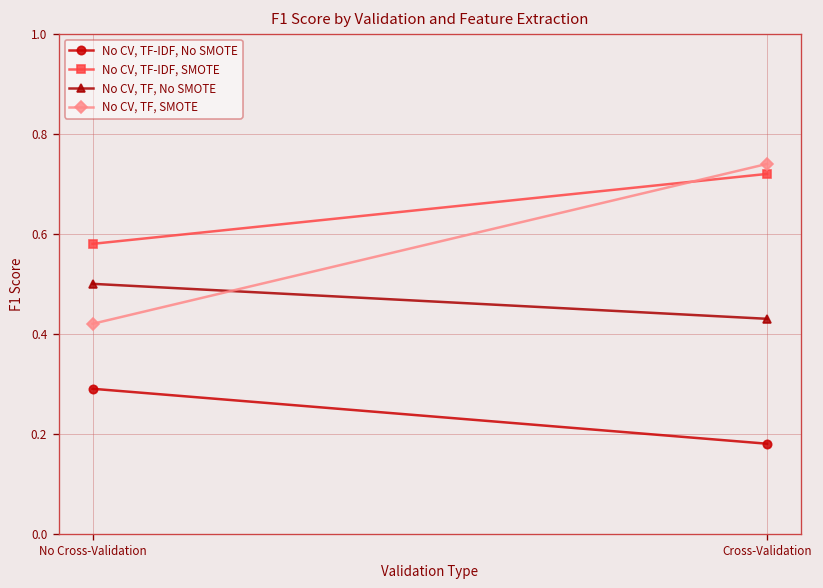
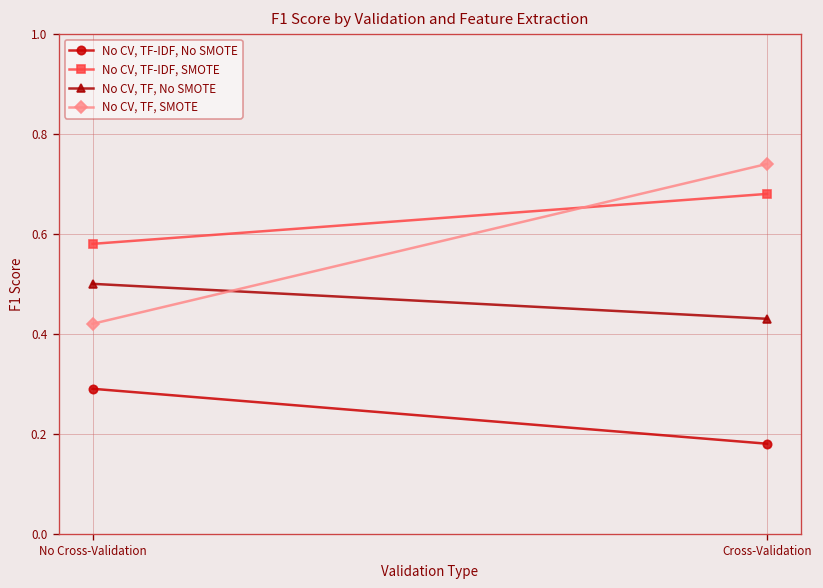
No CV, TF-IDF, SMOTE, Cross-Validation: 0.72 -> 0.68
